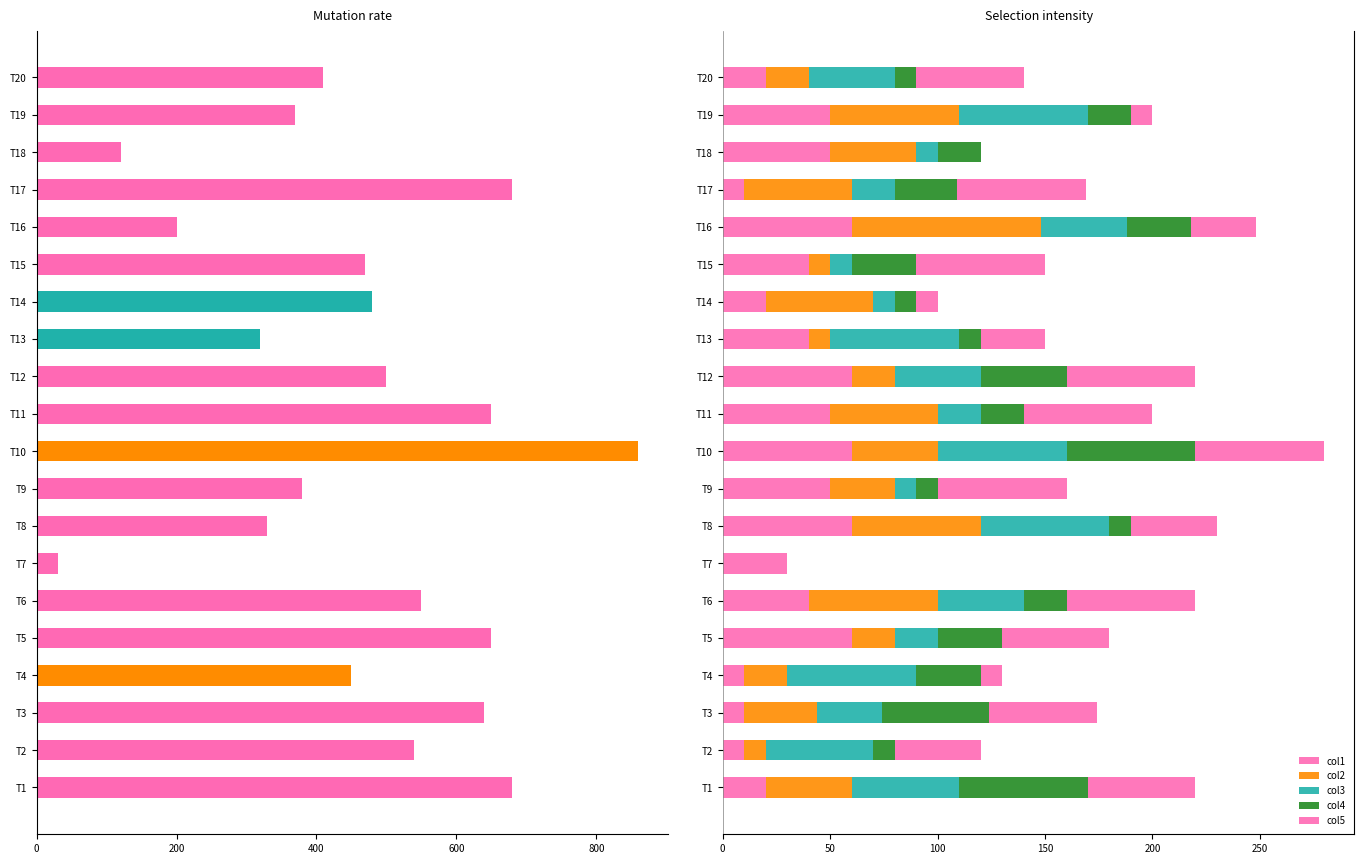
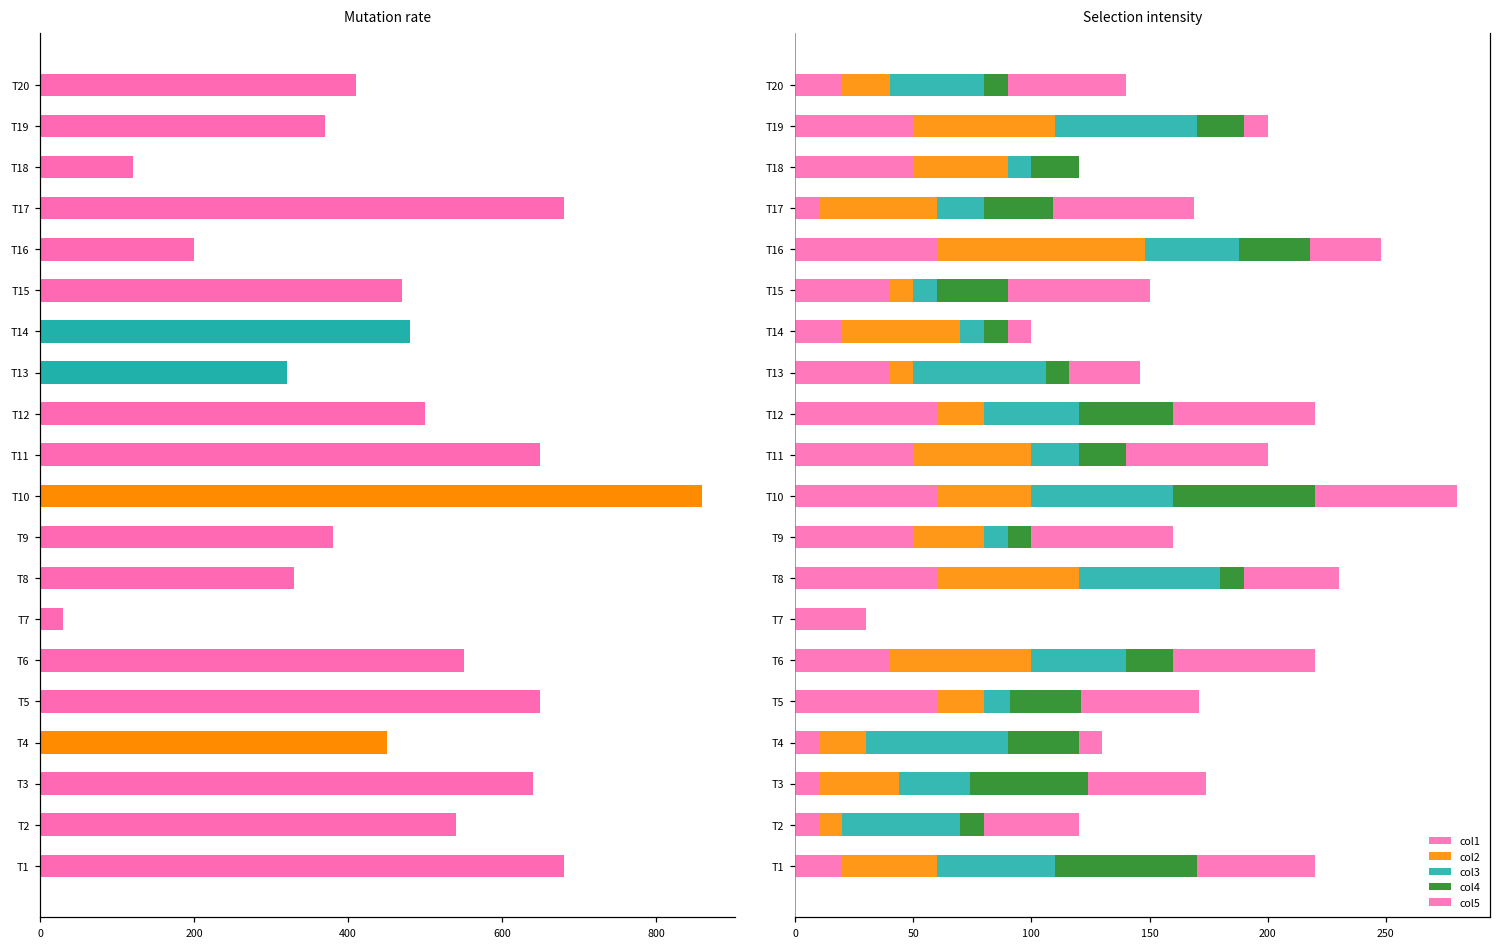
Selection intensity, col3, T13: 60 -> 56
Selection intensity, col3, T5: 20 -> 11
